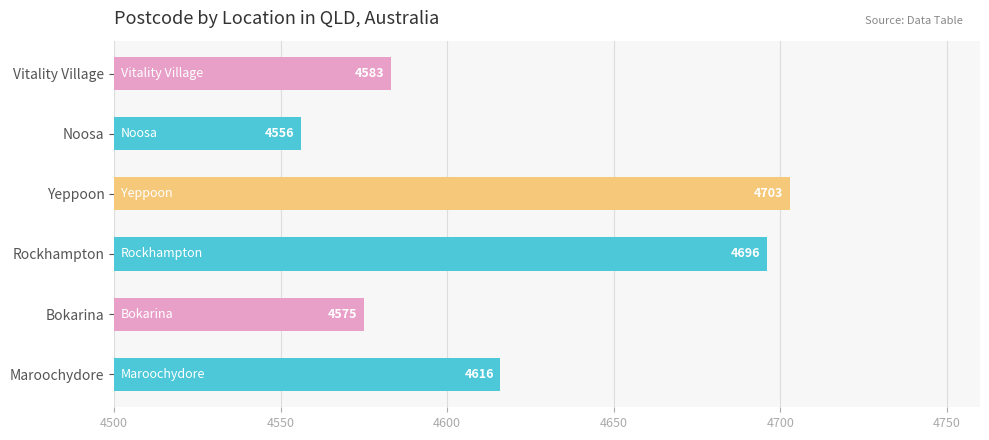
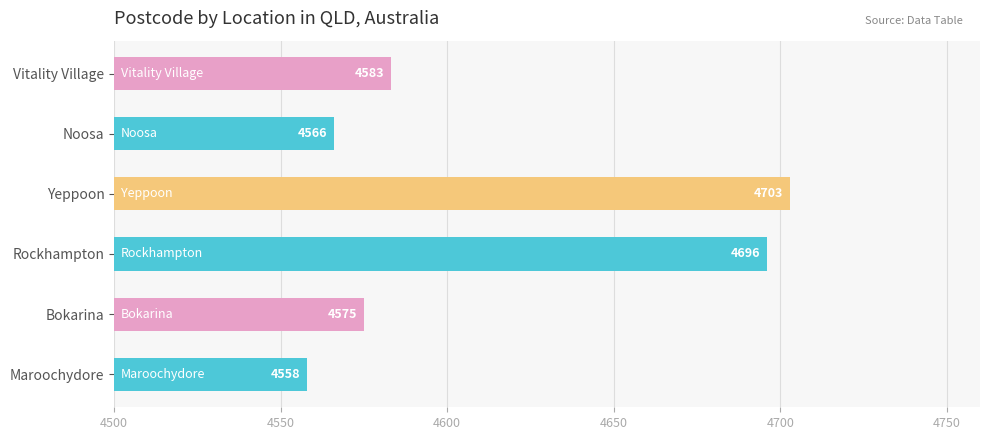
Noosa: 4556 -> 4566
Maroochydore: 4616 -> 4558
